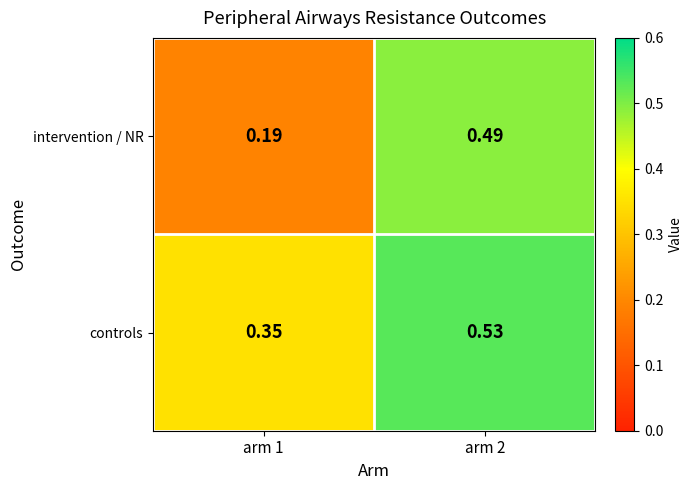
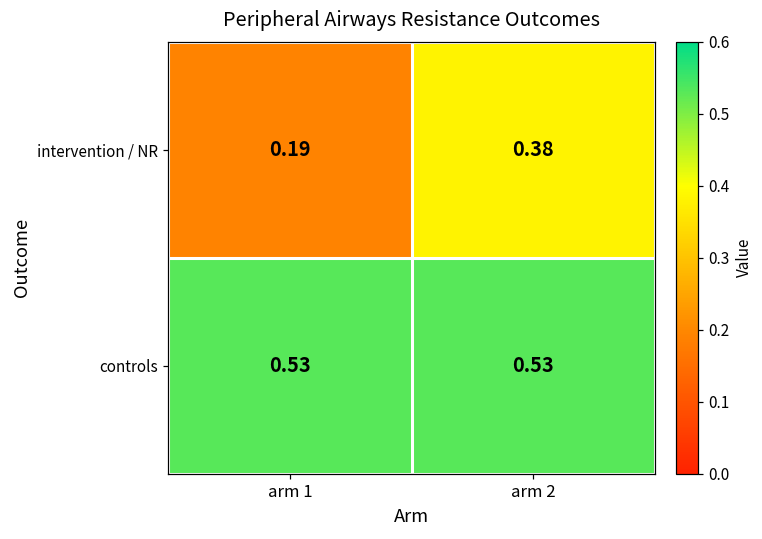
intervention / NR, arm 2: 0.49 -> 0.38
controls, arm 1: 0.35 -> 0.53
